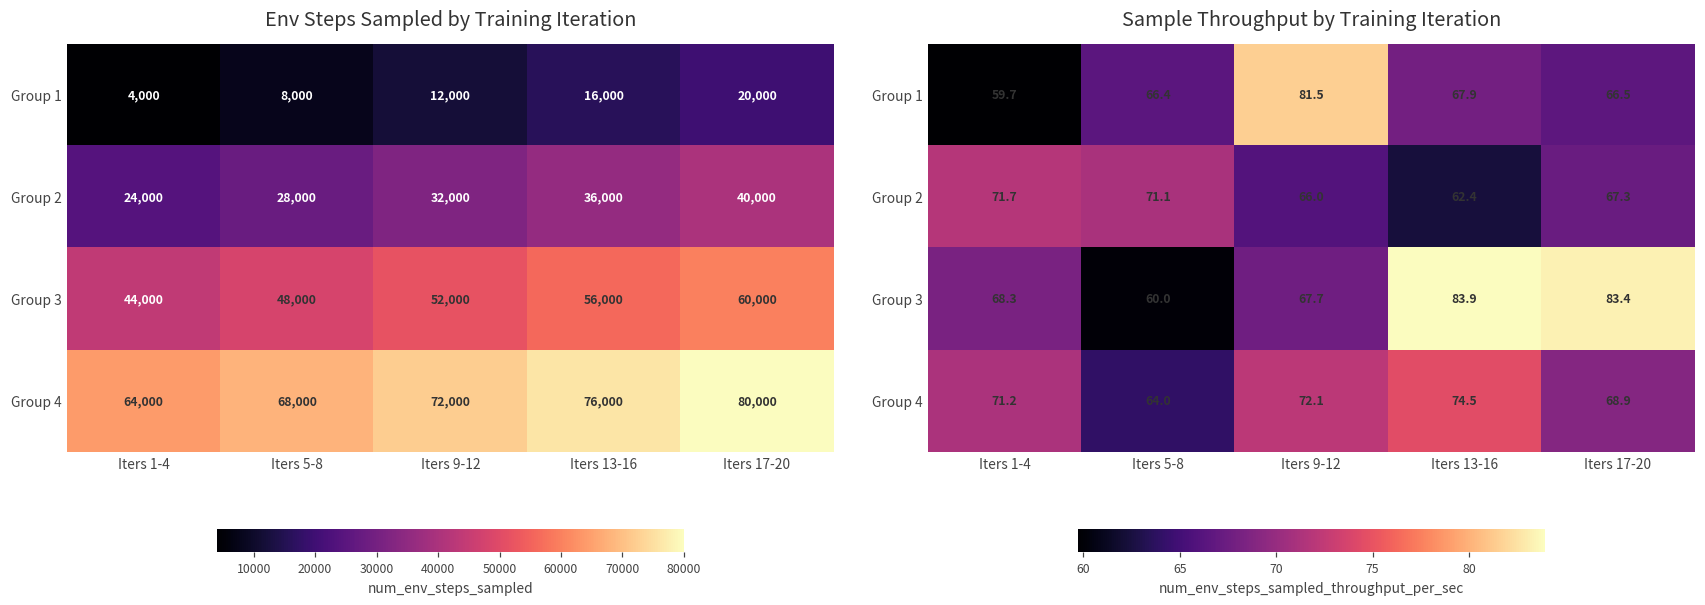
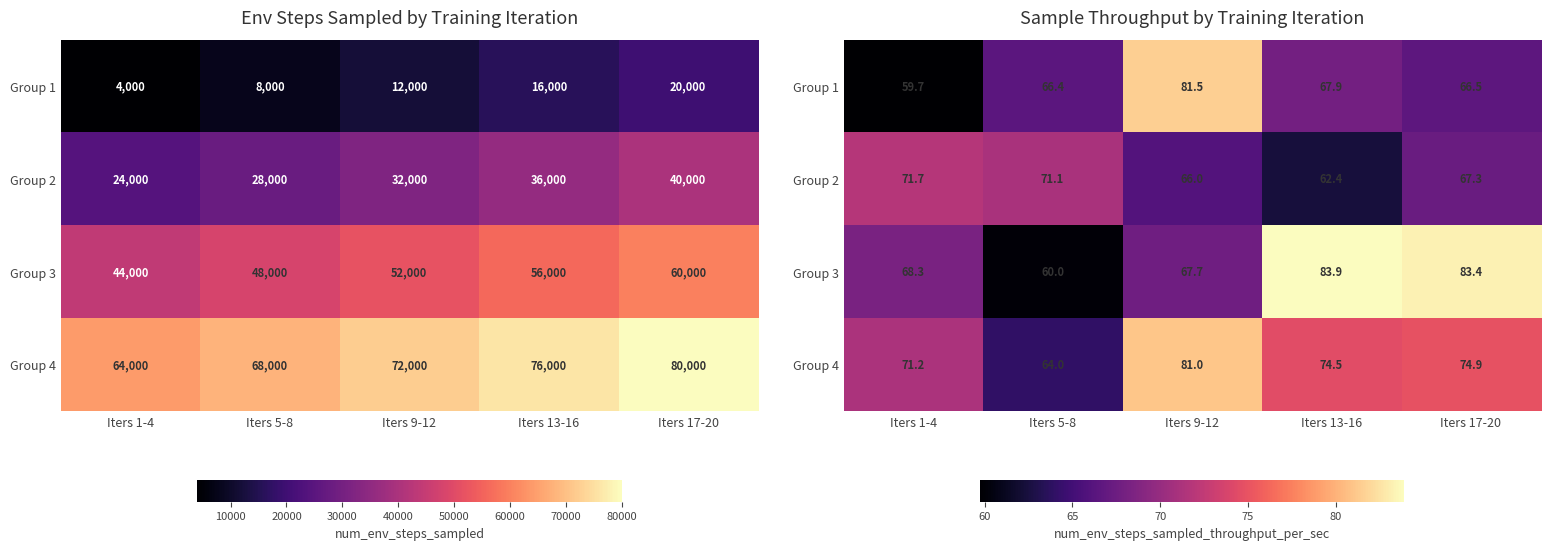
Sample Throughput by Training Iteration, Group 4, Iters 9-12: 72.1 -> 81.0
Sample Throughput by Training Iteration, Group 4, Iters 17-20: 68.9 -> 74.9
